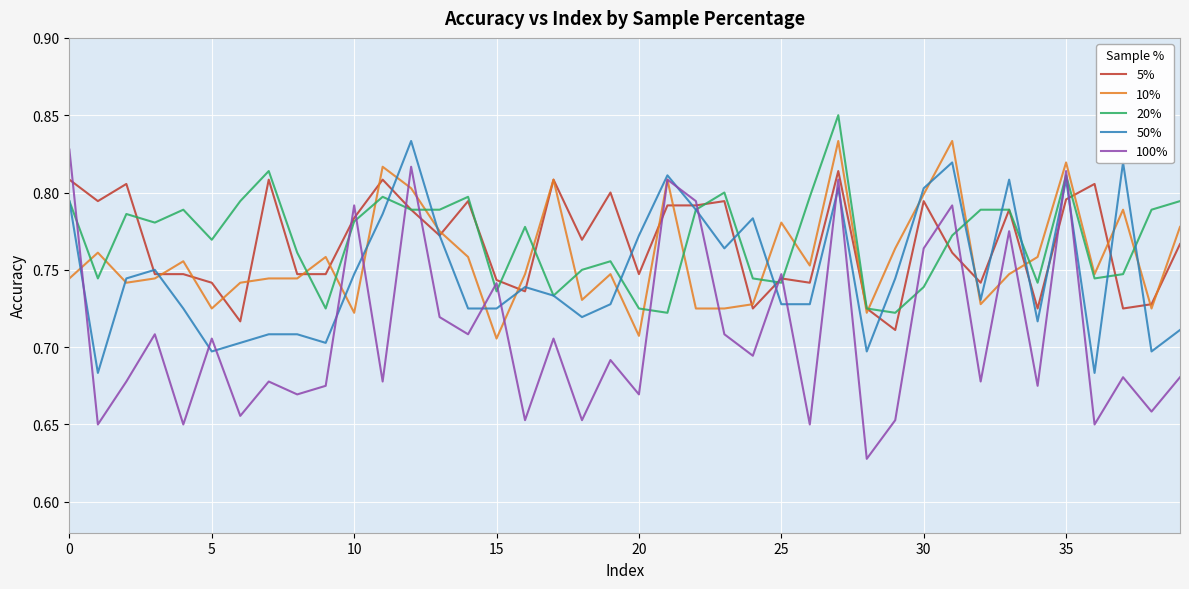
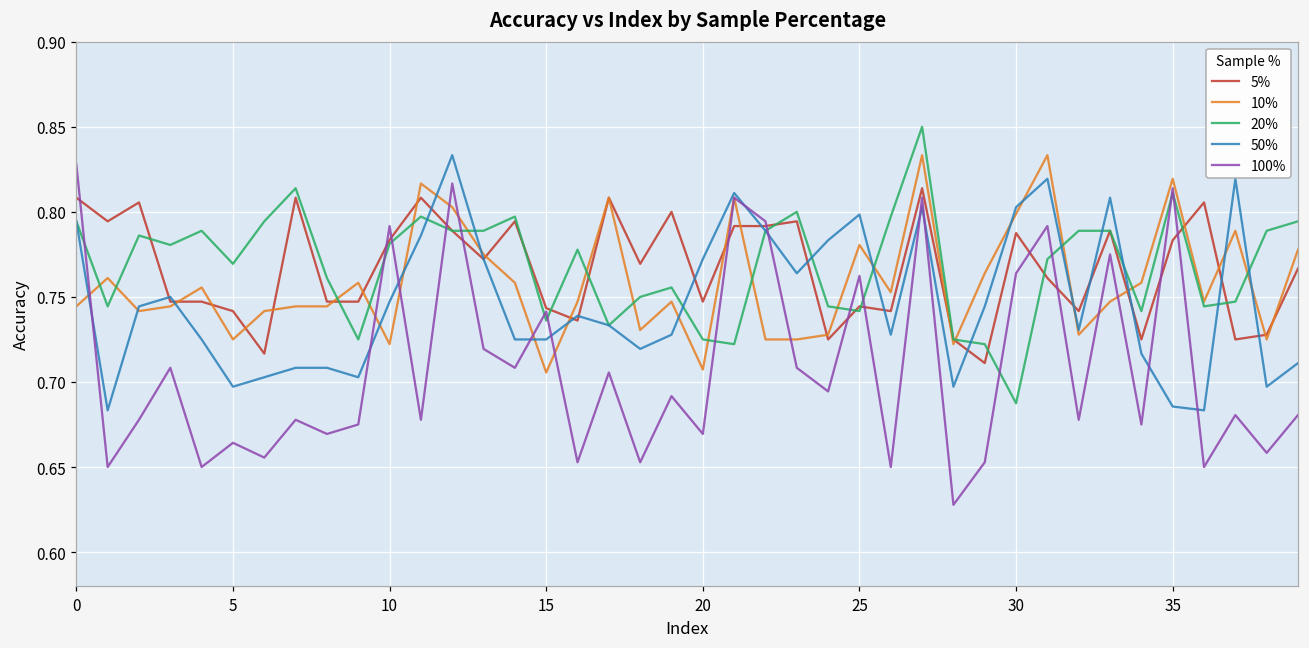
100%, 5: 0.706 -> 0.664
50%, 25: 0.728 -> 0.798
100%, 25: 0.747 -> 0.762
5%, 30: 0.794 -> 0.788
20%, 30: 0.739 -> 0.687
5%, 35: 0.796 -> 0.783
50%, 35: 0.808 -> 0.686
